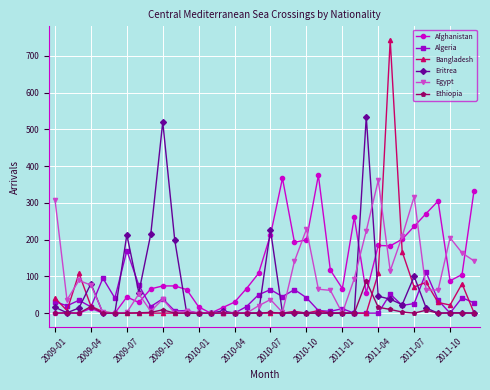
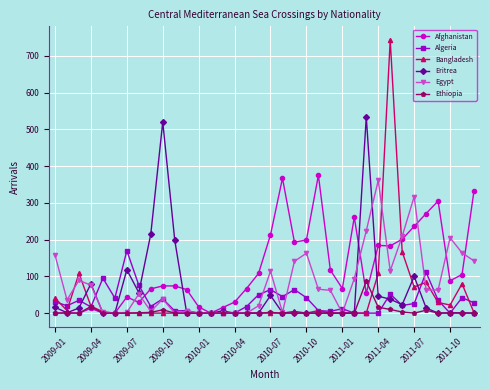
Egypt, 2009-01: 310 -> 160
Eritrea, 2009-07: 210 -> 120
Eritrea, 2010-07: 230 -> 50
Egypt, 2010-07: 40 -> 110
Egypt, 2010-10: 230 -> 160
